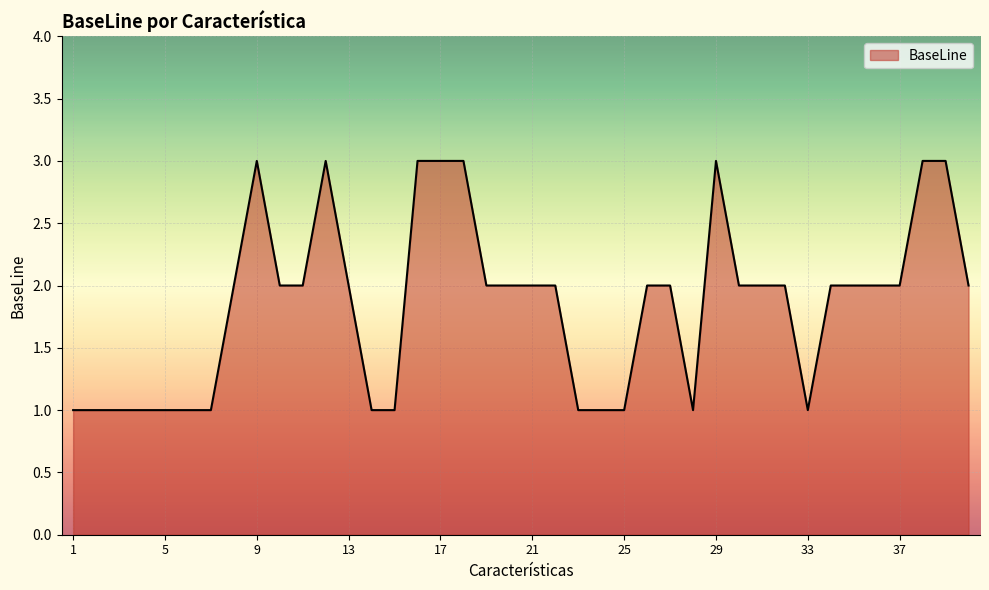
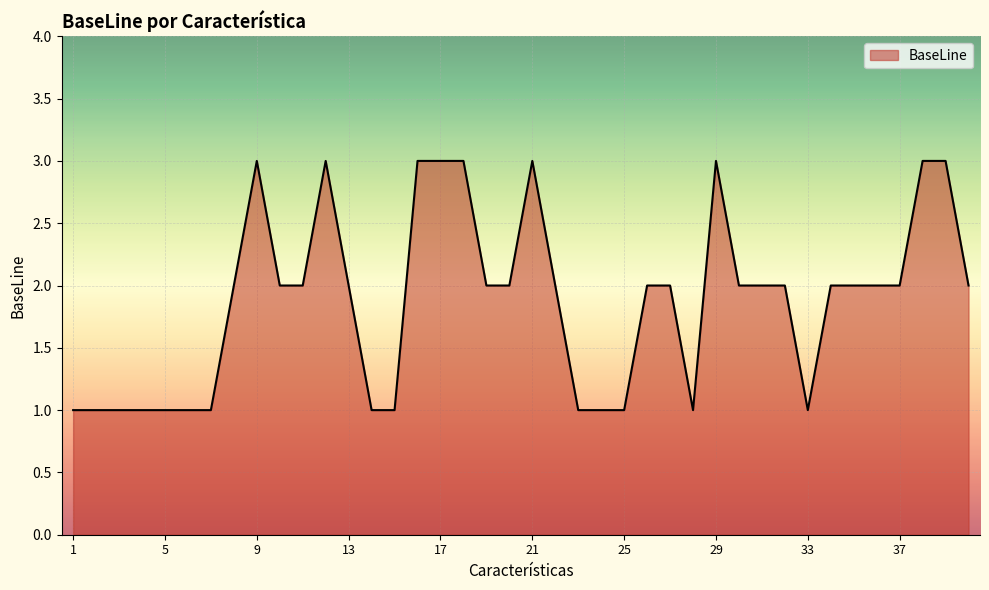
21: 2 -> 3
